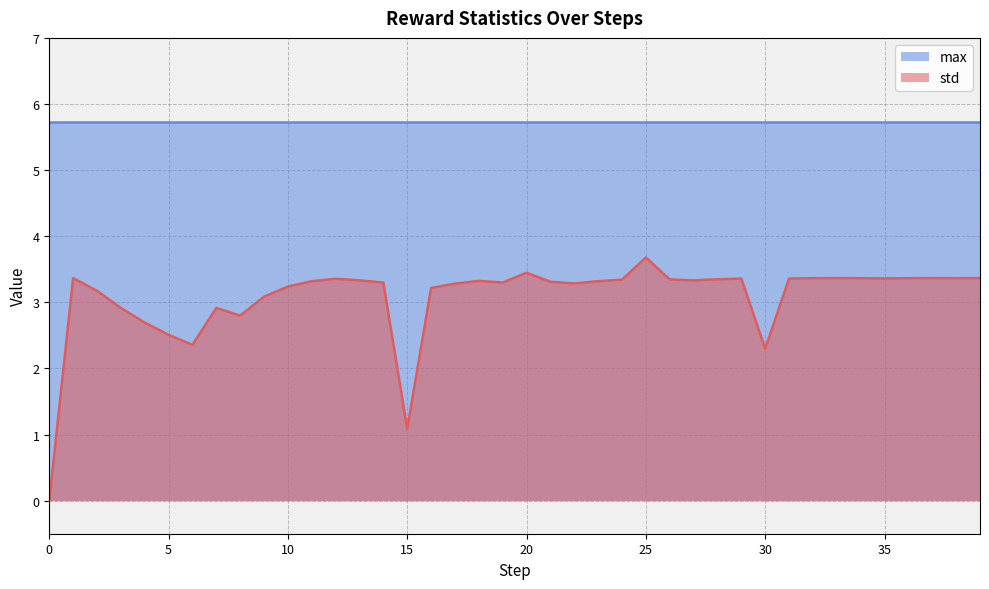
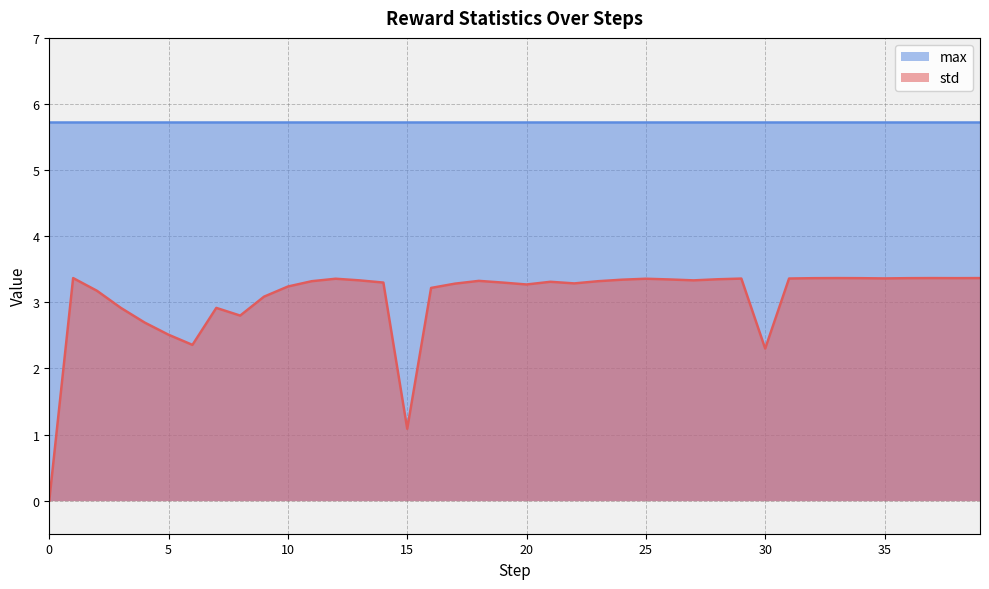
std, 20: 3.4 -> 3.3
std, 25: 3.7 -> 3.4
